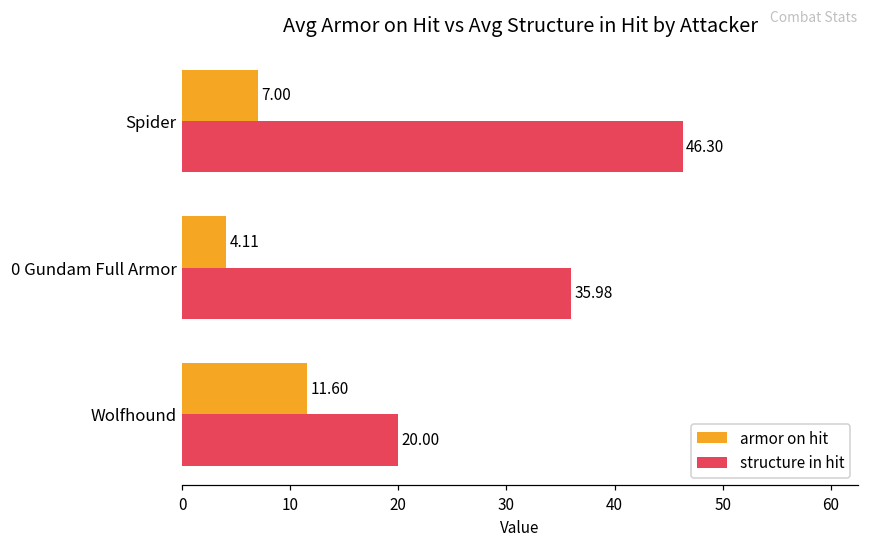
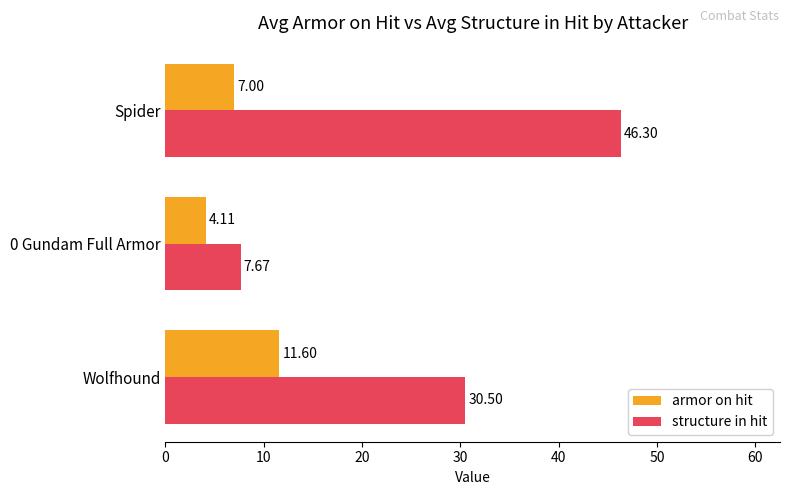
structure in hit, 0 Gundam Full Armor: 35.98 -> 7.67
structure in hit, Wolfhound: 20.00 -> 30.50
